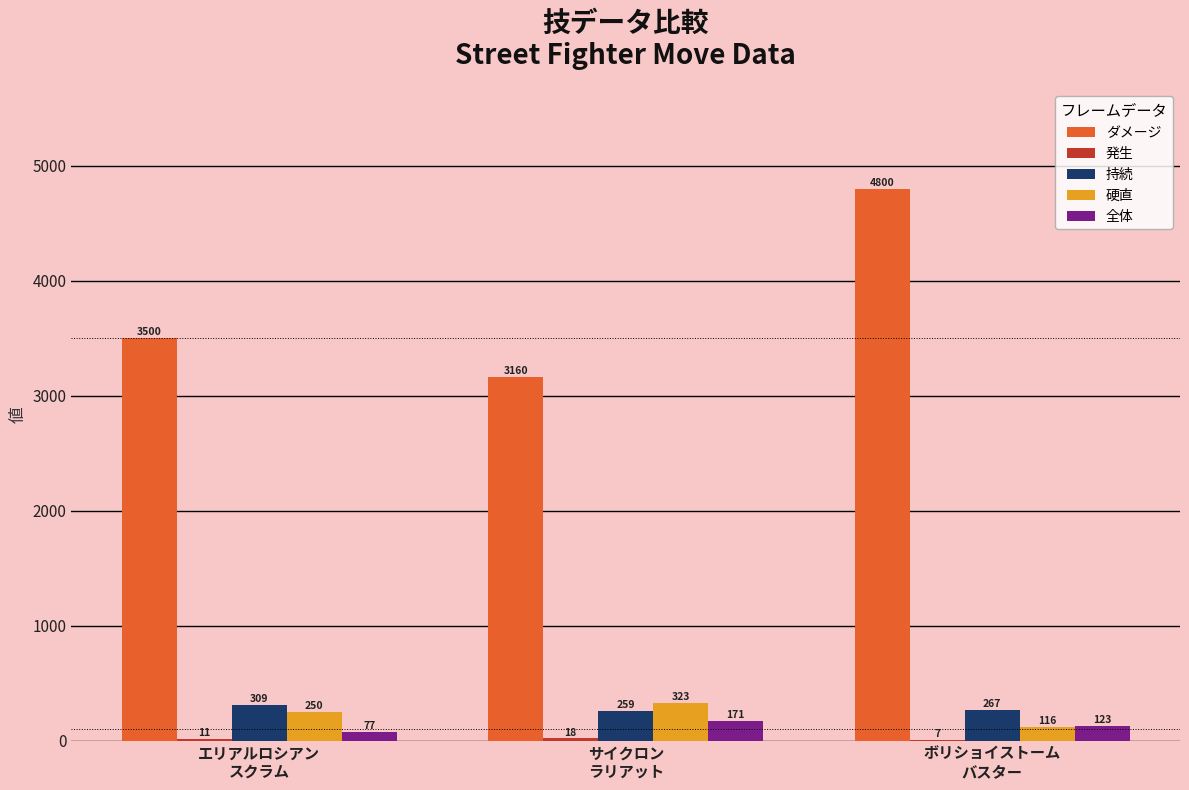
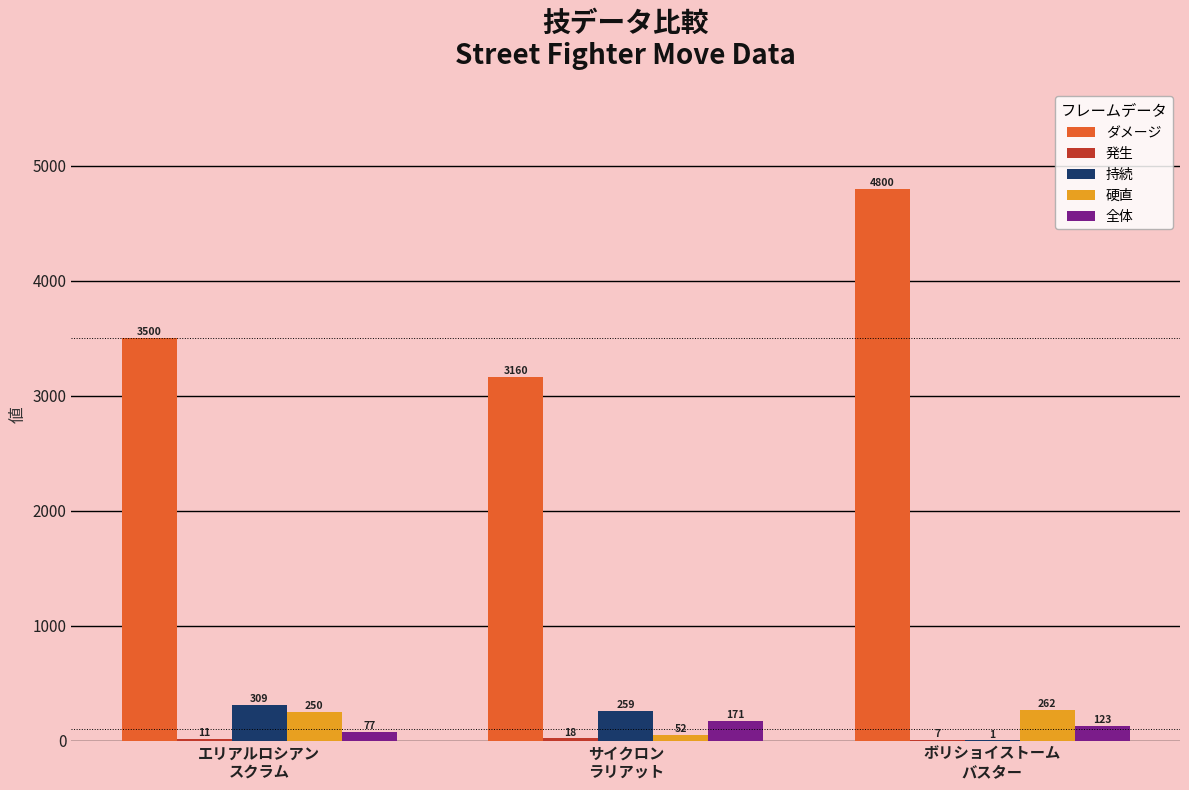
硬直, サイクロン ラリアット: 323 -> 52
持続, ボリショイストーム バスター: 267 -> 1
硬直, ボリショイストーム バスター: 116 -> 262
